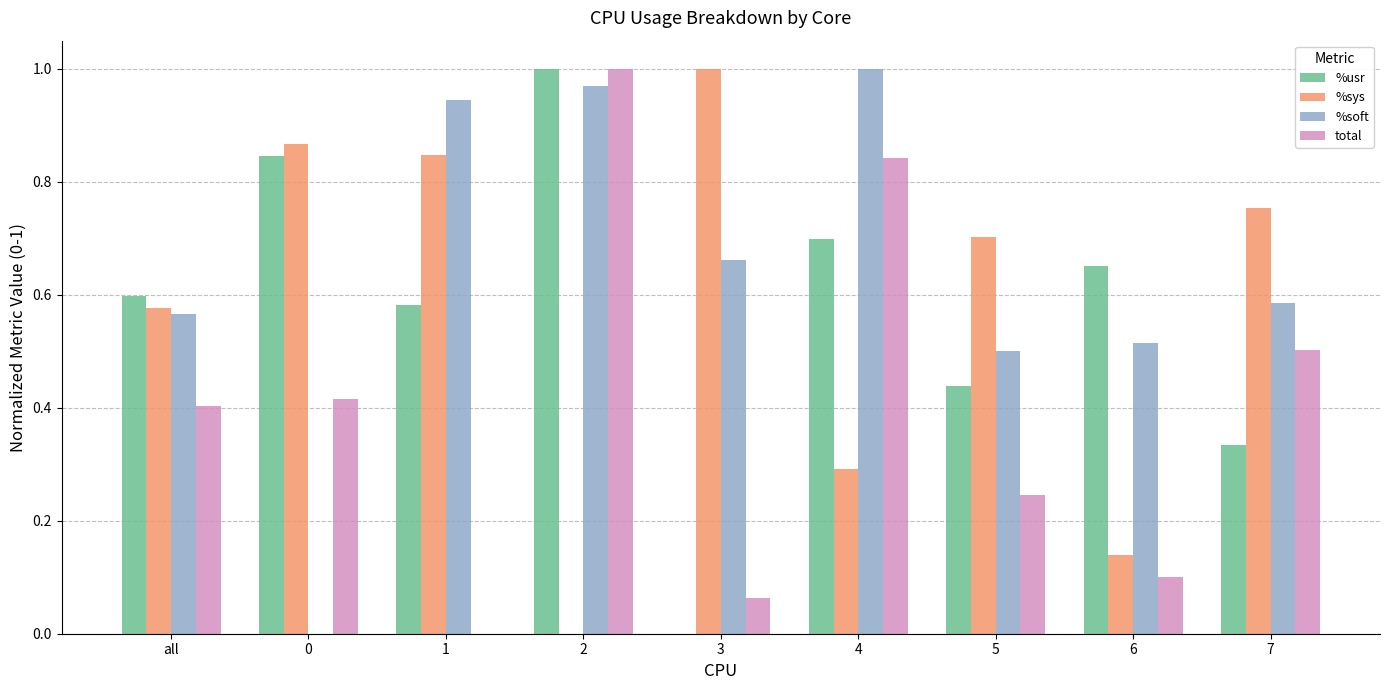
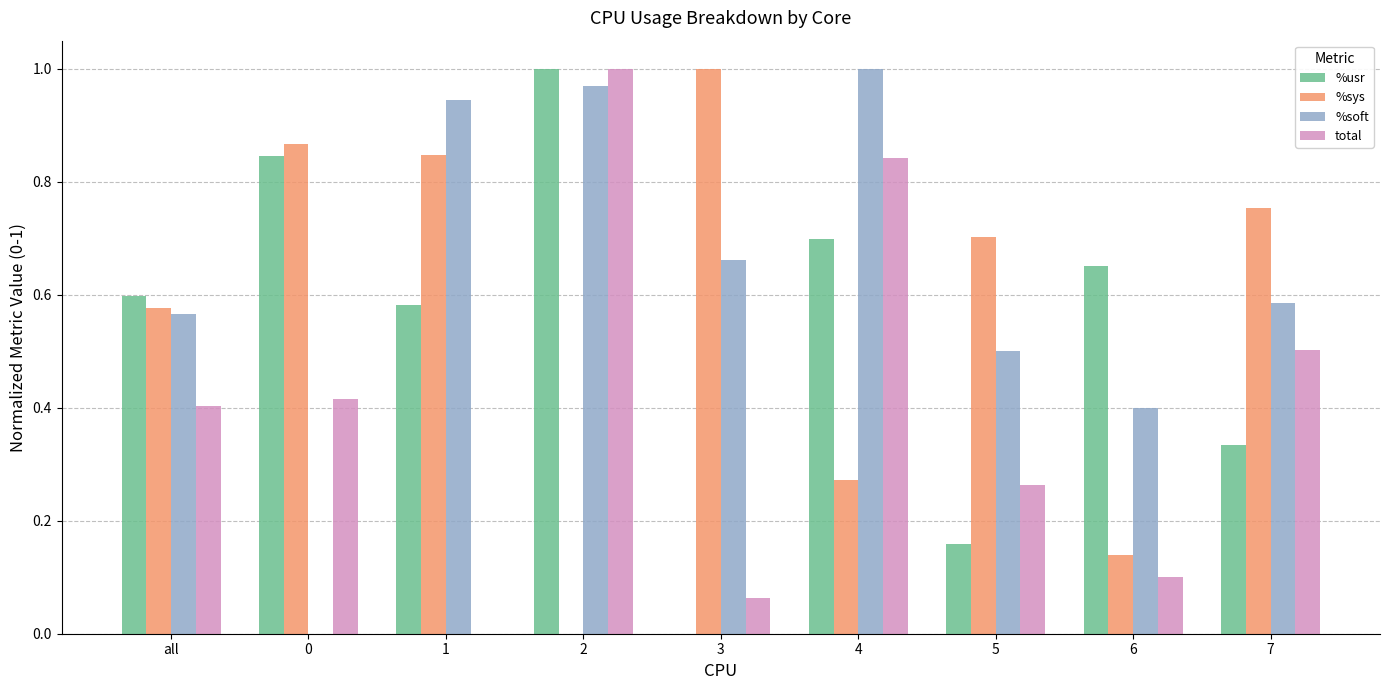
%sys, 4: 0.29 -> 0.27
%usr, 5: 0.44 -> 0.16
total, 5: 0.25 -> 0.26
%soft, 6: 0.52 -> 0.40
